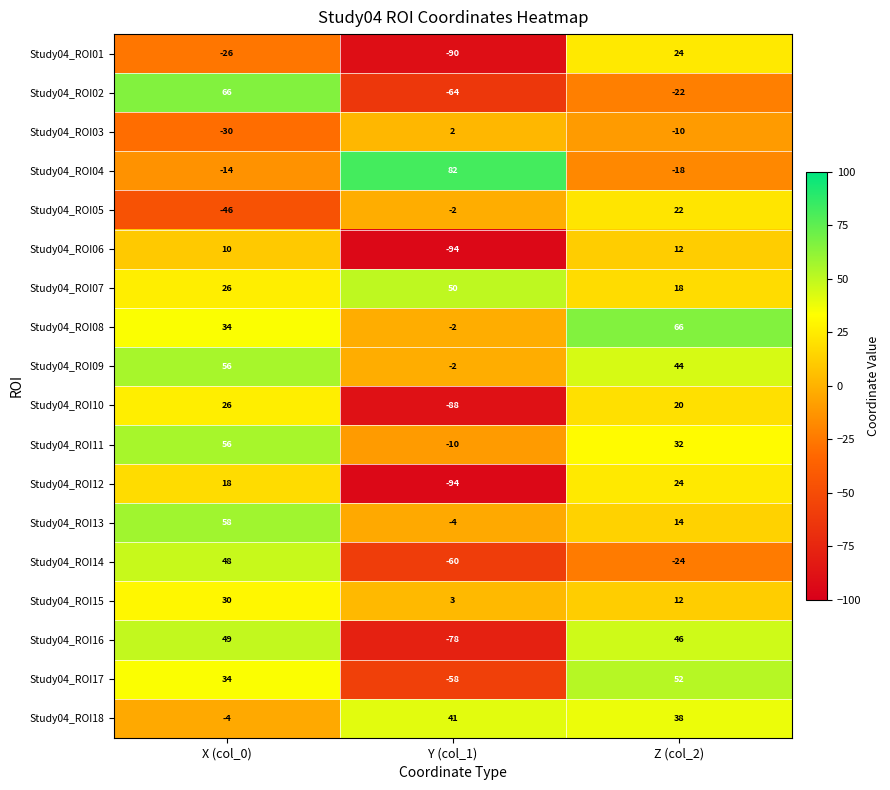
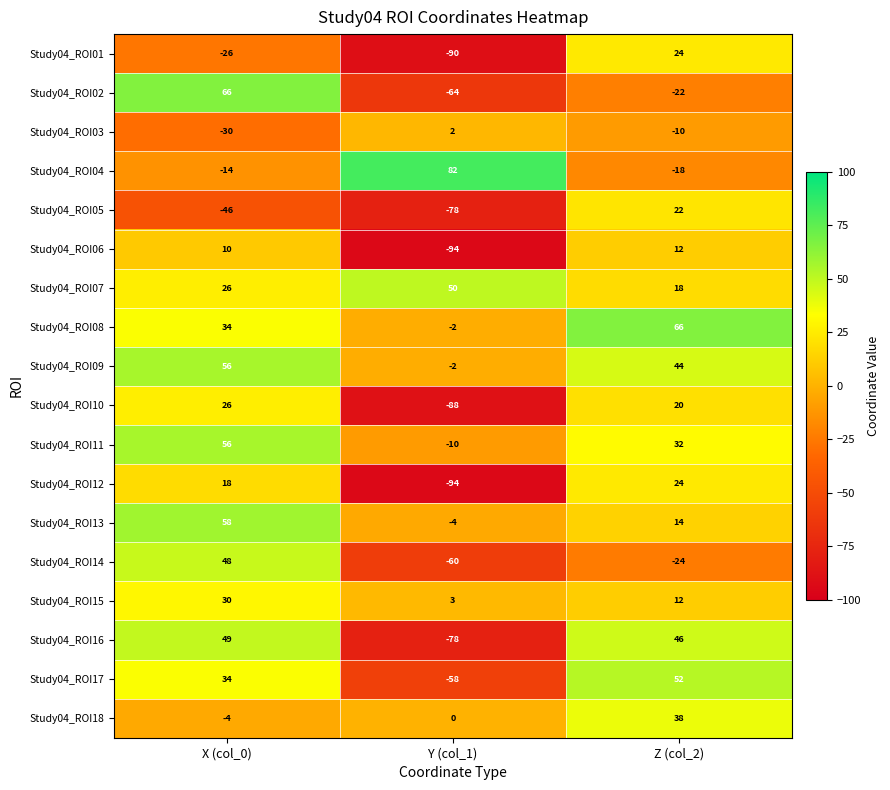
Study04_ROI05, Y (col_1): -2 -> -78
Study04_ROI18, Y (col_1): 41 -> 0
